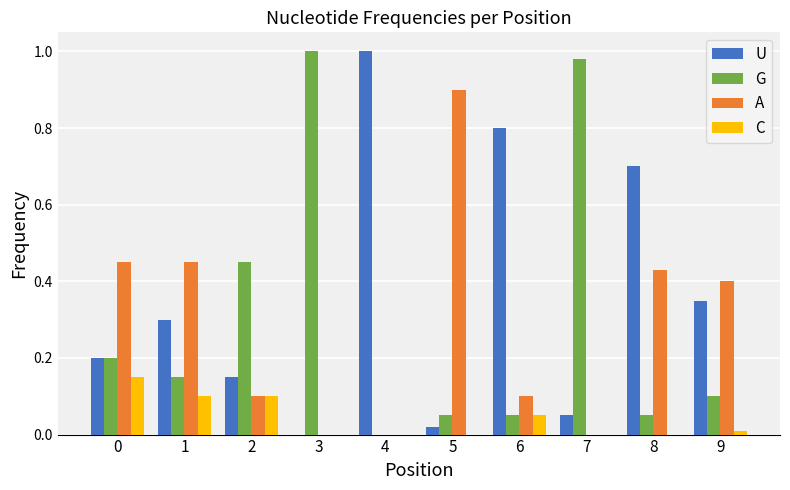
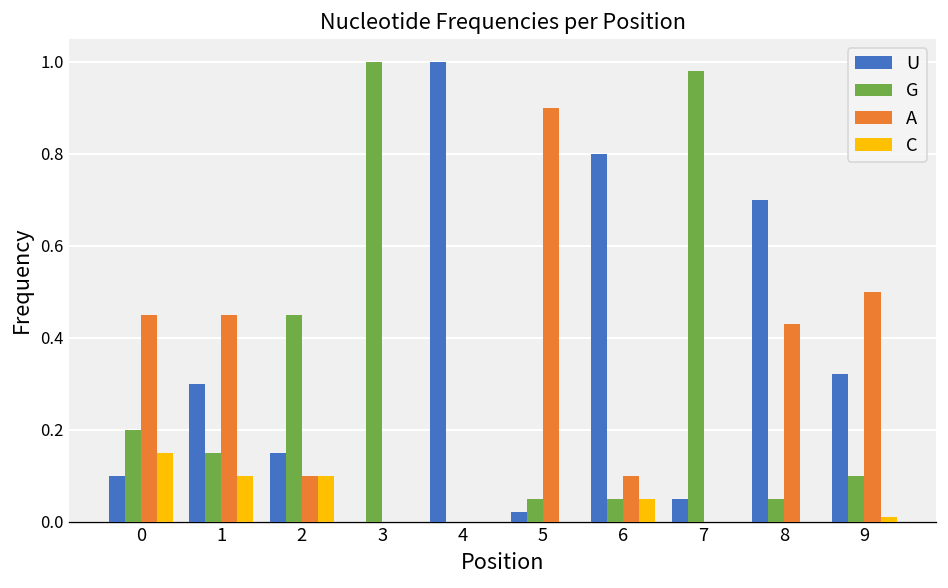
U, 0: 0.2 -> 0.1
U, 9: 0.35 -> 0.32
A, 9: 0.4 -> 0.5
